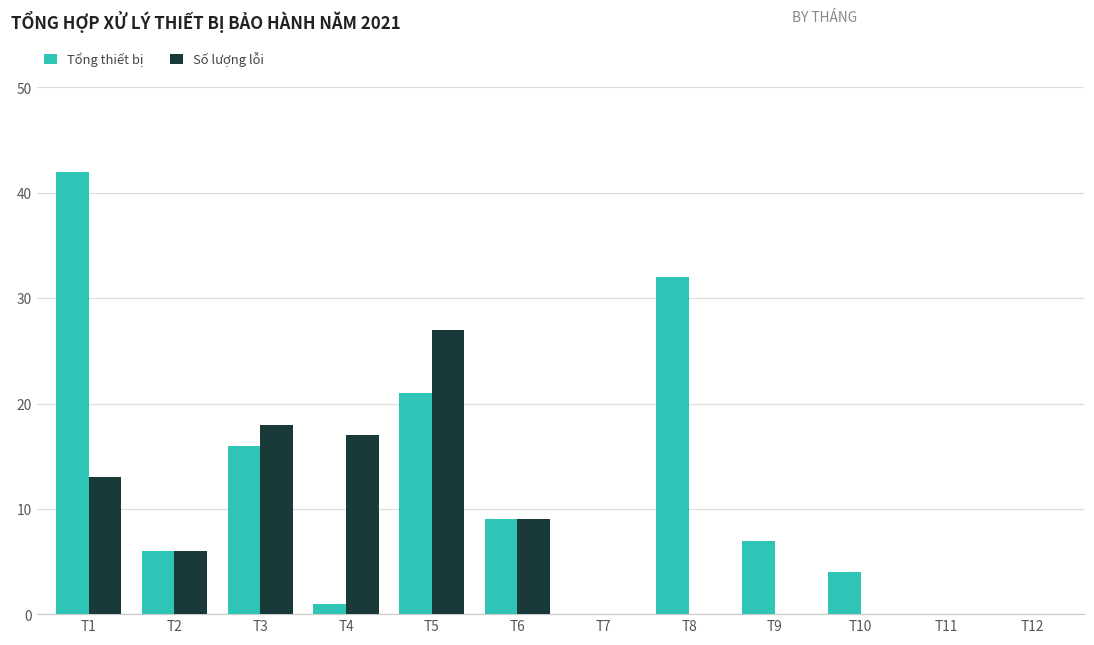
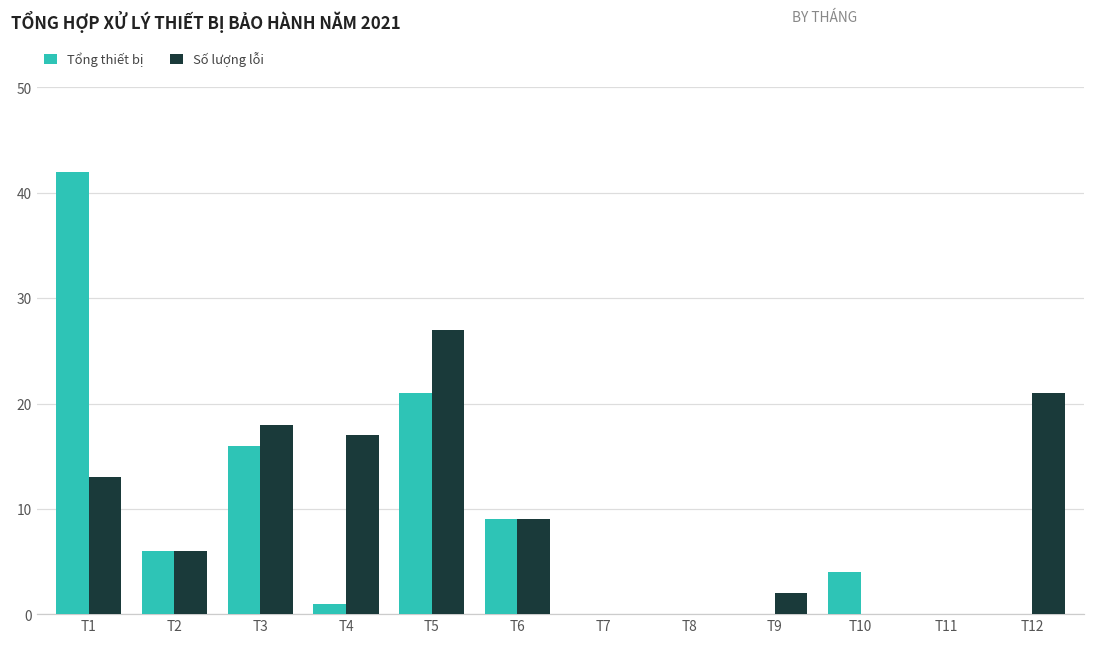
Tổng thiết bị, T8: 32 -> 0
Tổng thiết bị, T9: 7 -> 0
Số lượng lỗi, T9: 0 -> 2
Số lượng lỗi, T12: 0 -> 21
